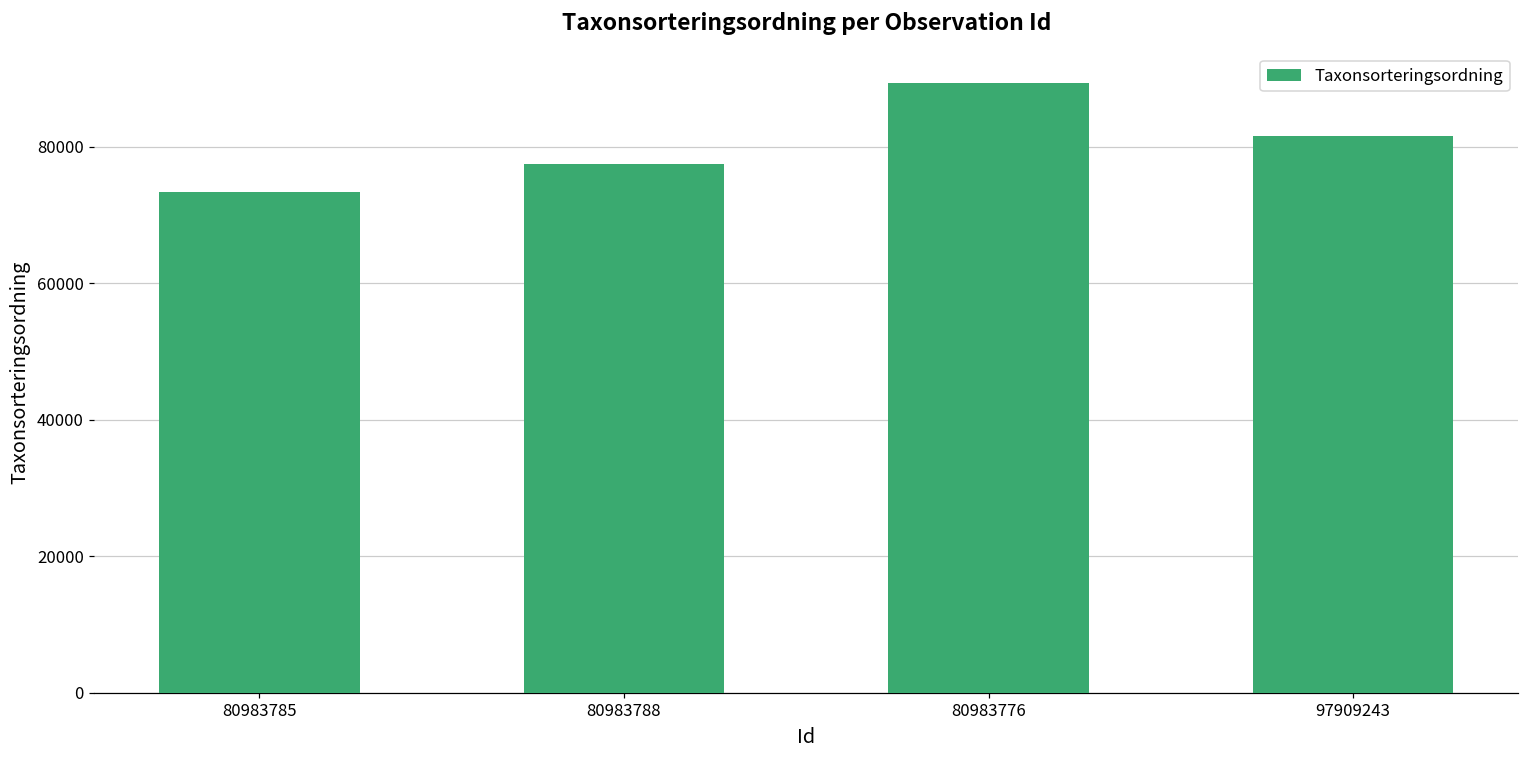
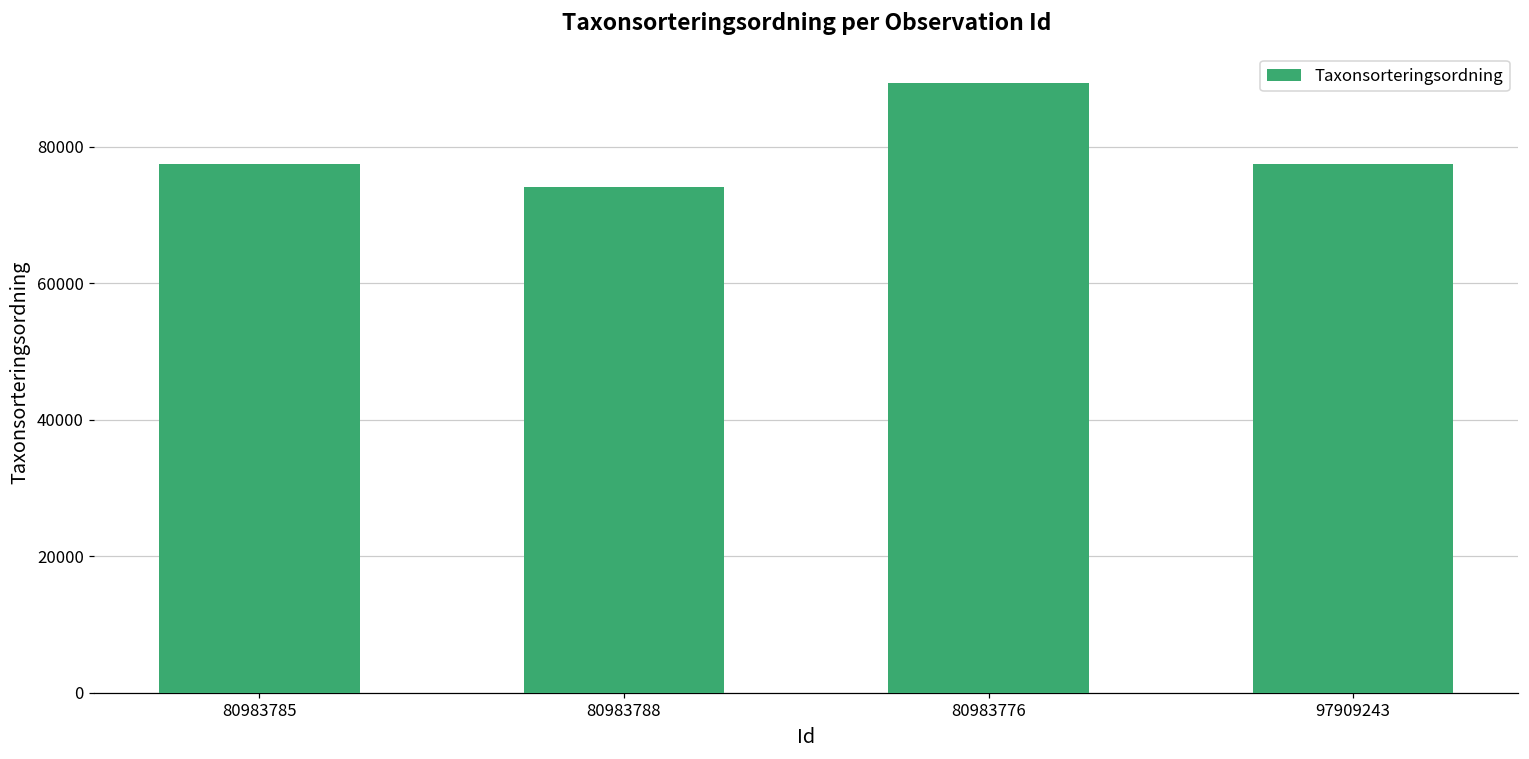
80983785: 73000 -> 78000
80983788: 78000 -> 74000
97909243: 82000 -> 78000
